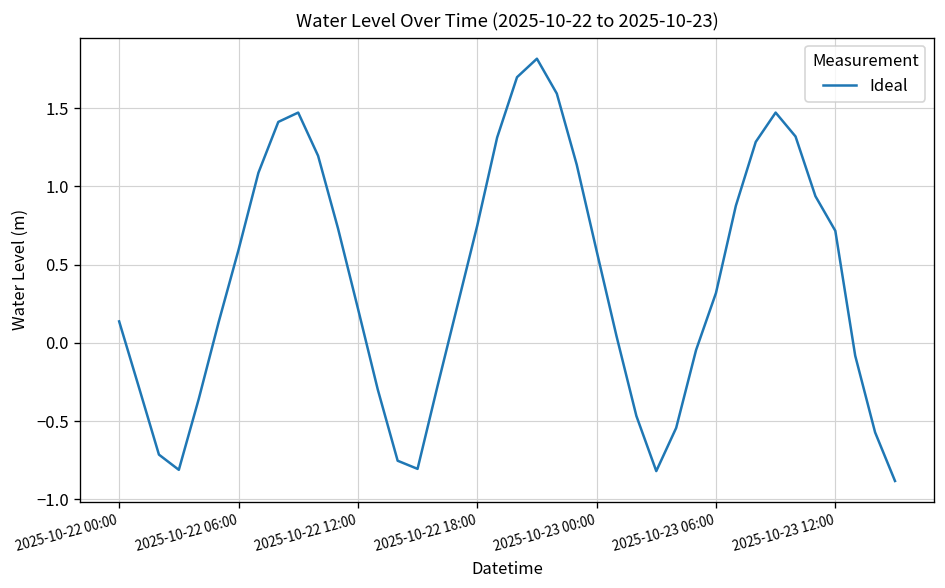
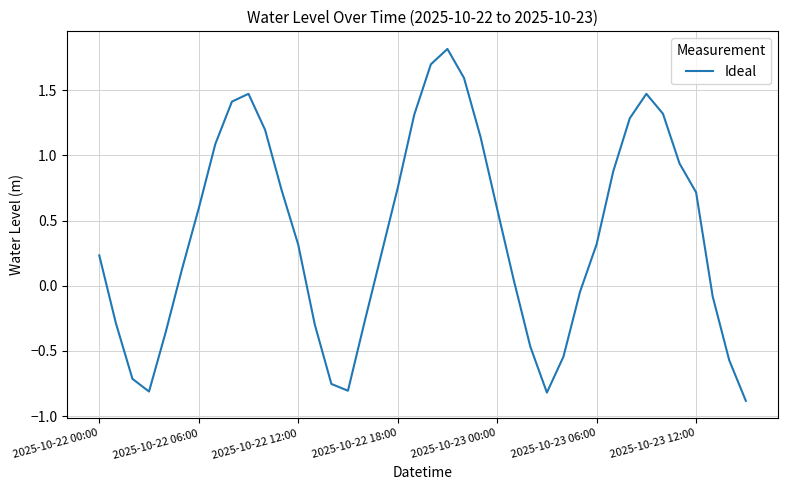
2025-10-22 00:00: 0.14 -> 0.23
2025-10-22 12:00: 0.22 -> 0.31
